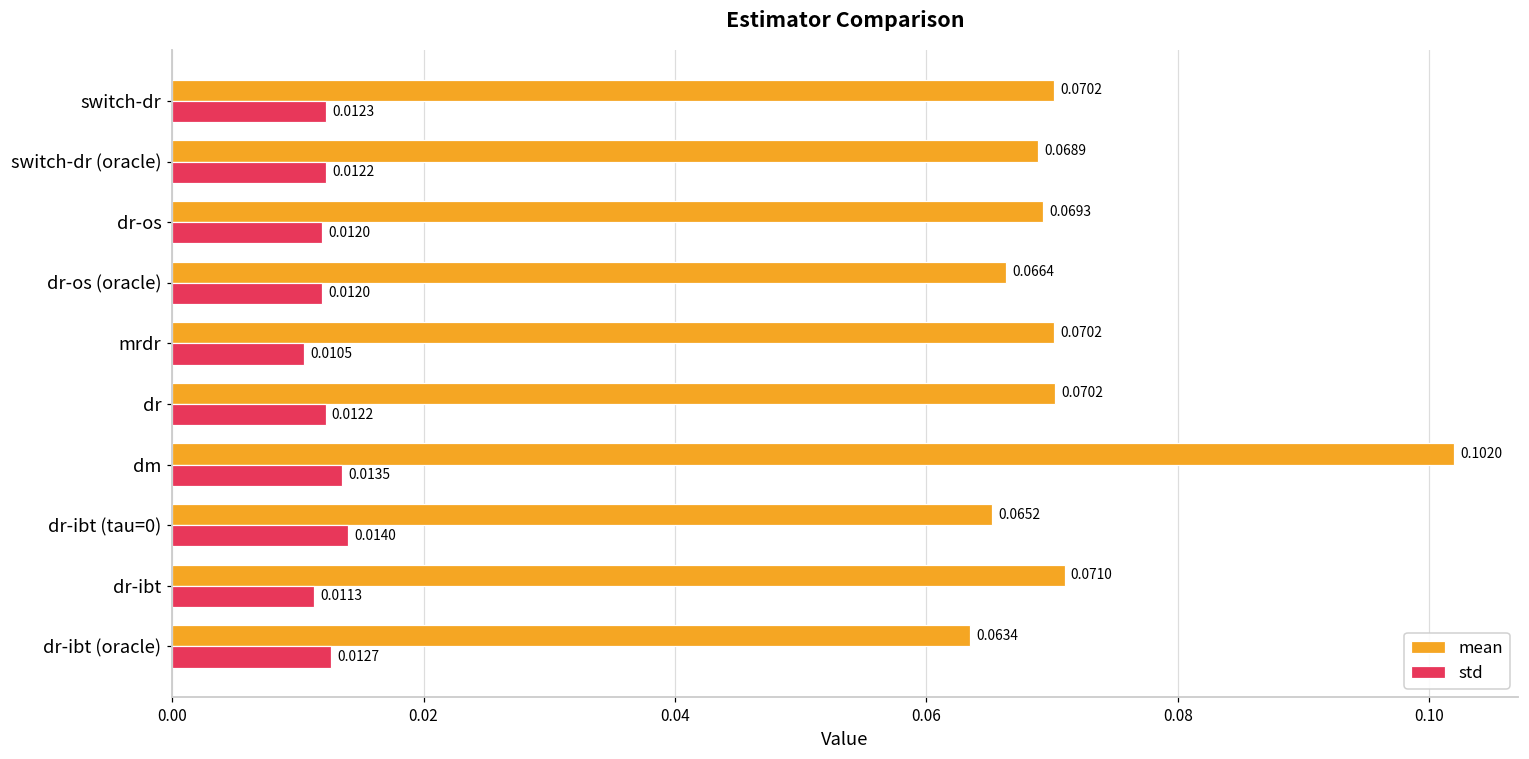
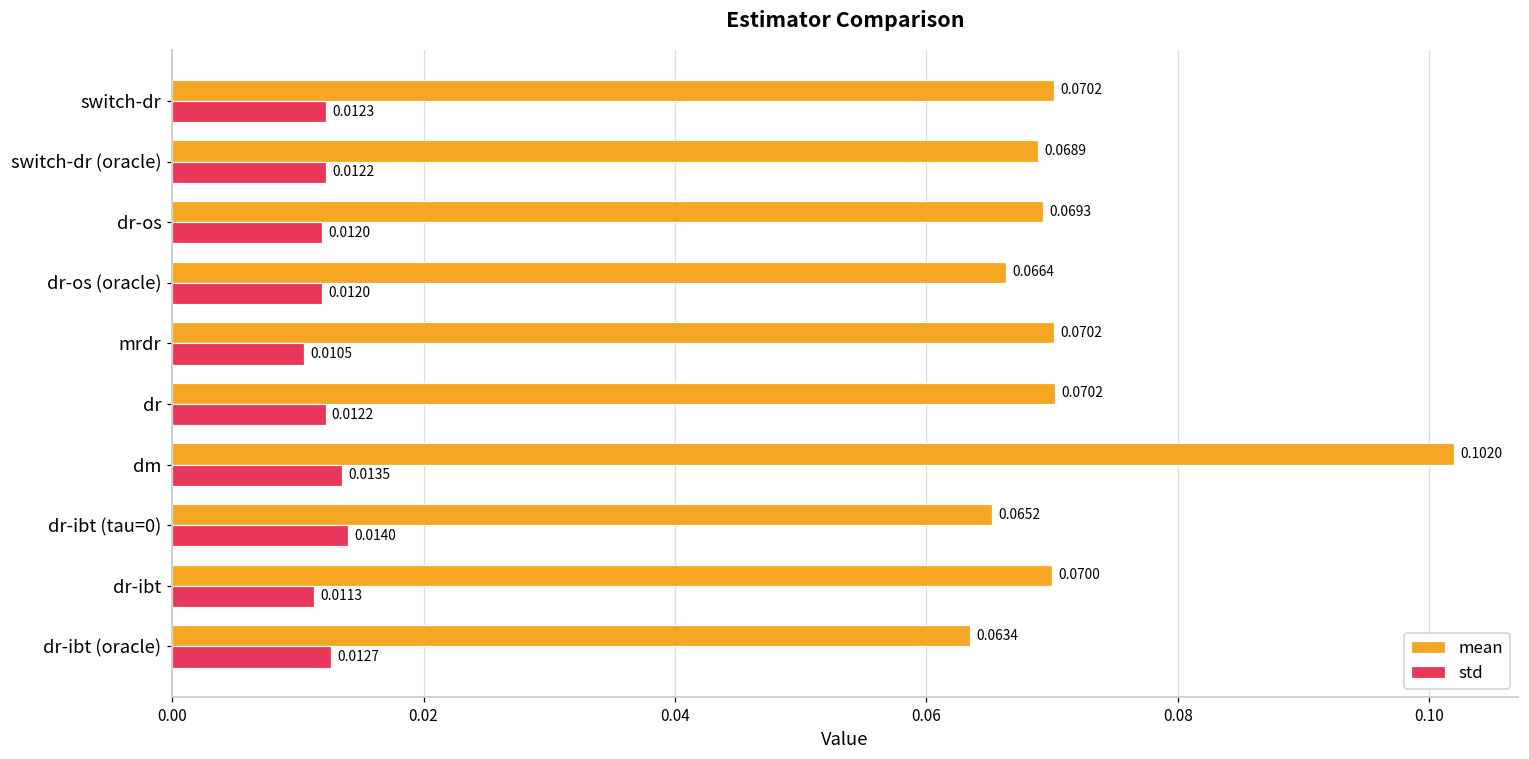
mean, dr-ibt: 0.0710 -> 0.0700
